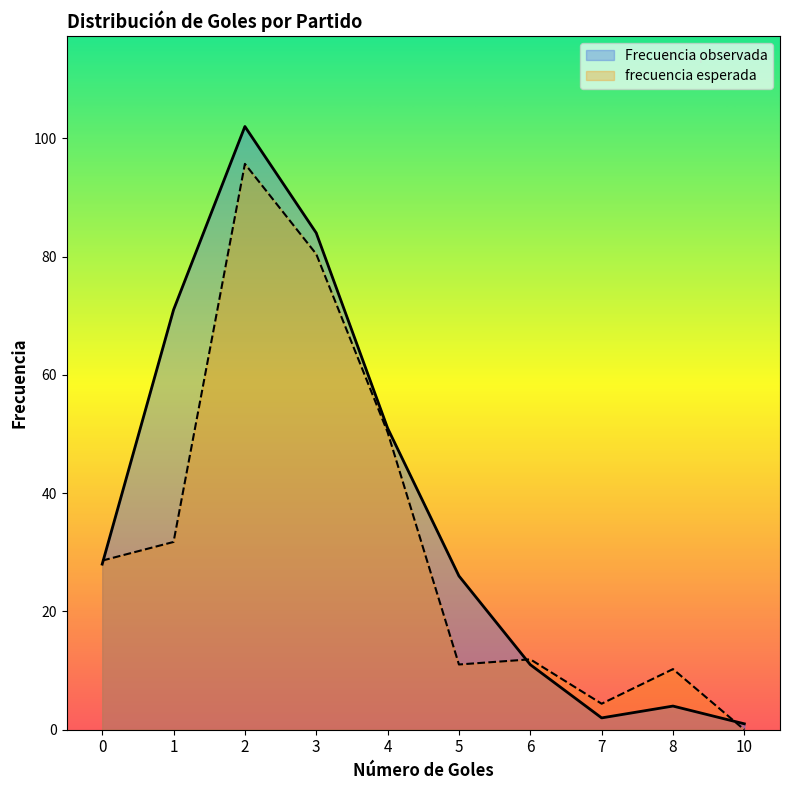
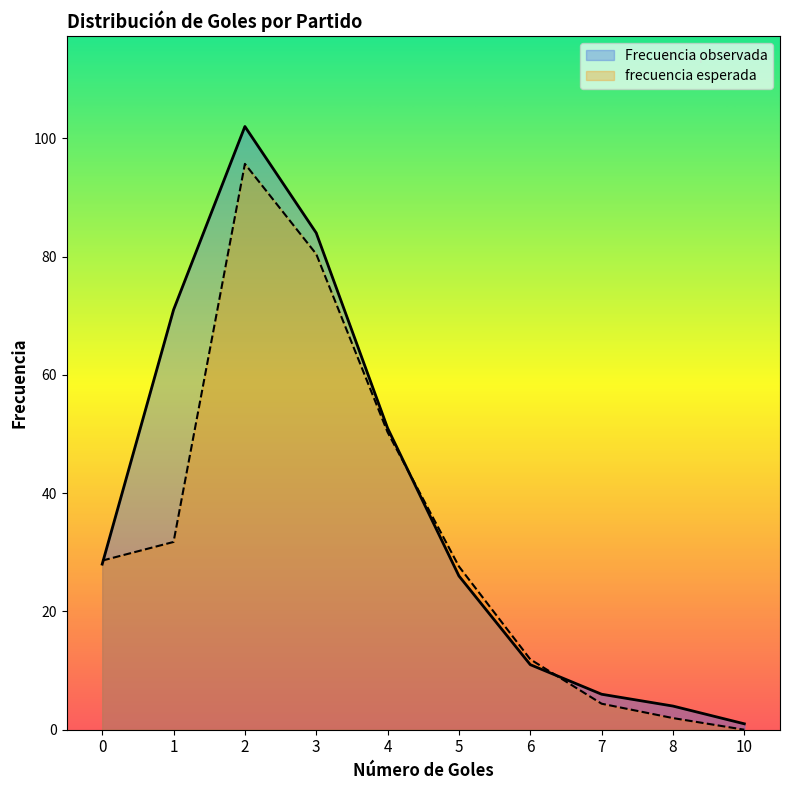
frecuencia esperada, 5: 11 -> 28
Frecuencia observada, 7: 2 -> 6
frecuencia esperada, 8: 10 -> 2
